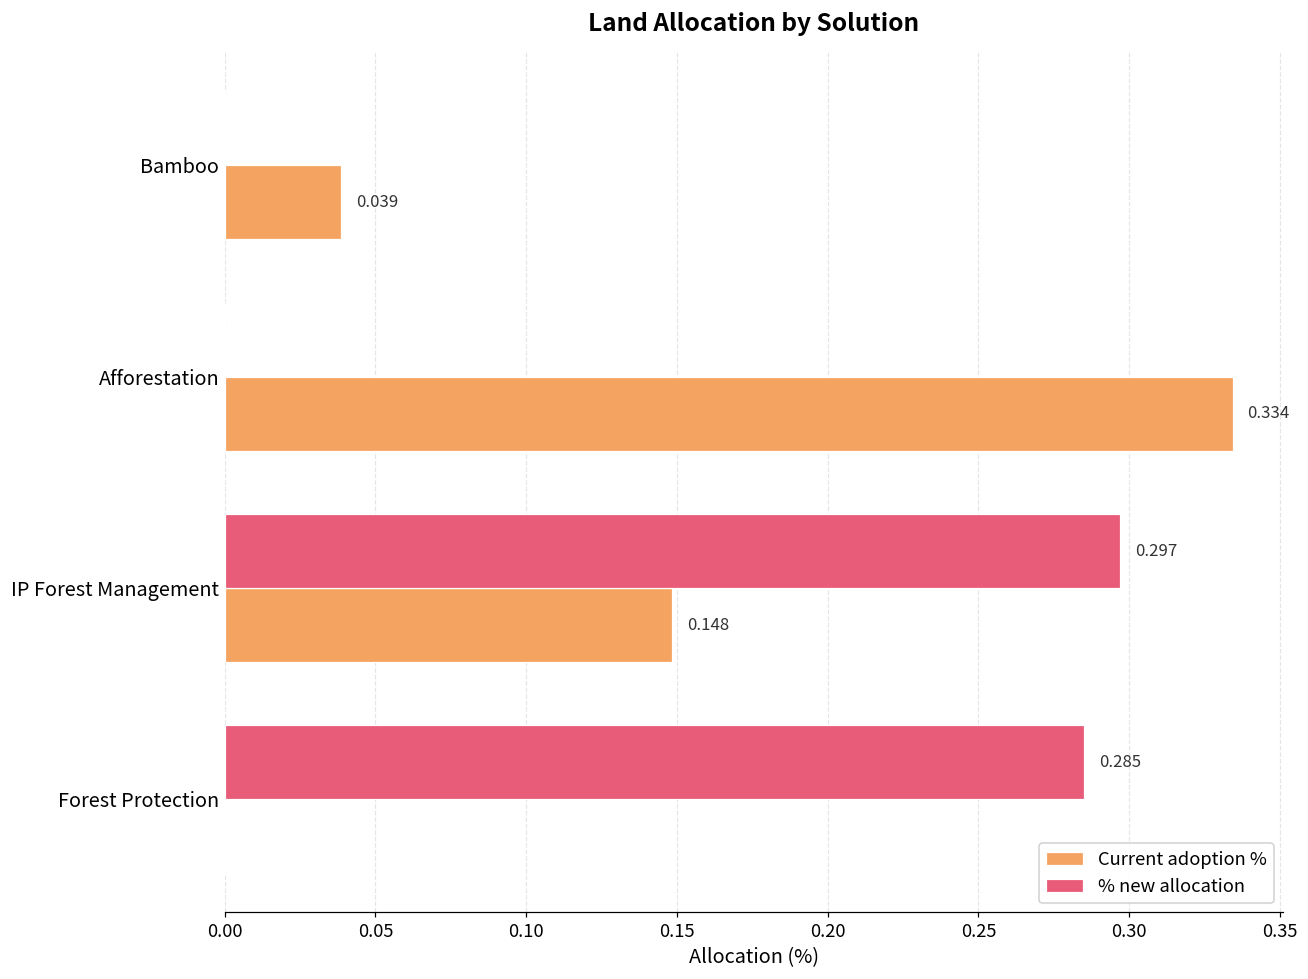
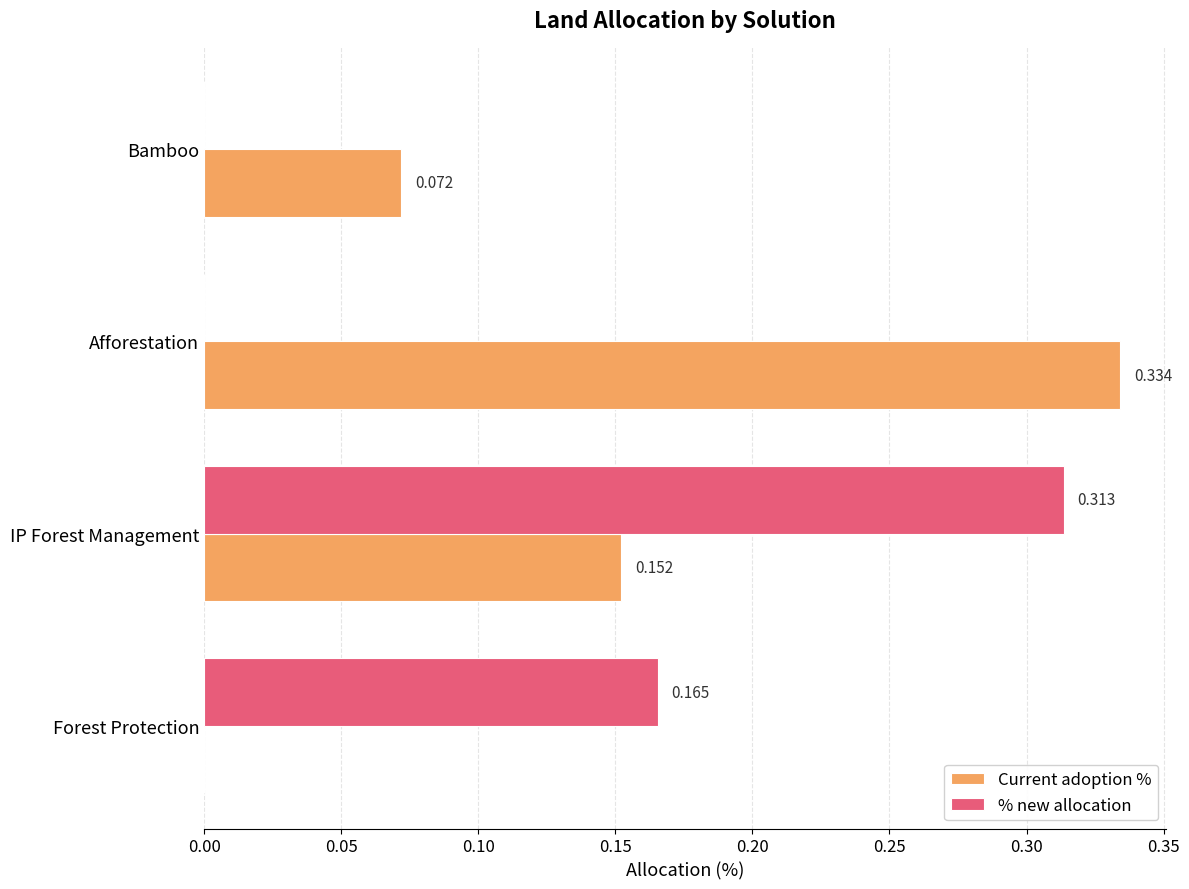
Current adoption %, Bamboo: 0.039 -> 0.072
% new allocation, IP Forest Management: 0.297 -> 0.313
Current adoption %, IP Forest Management: 0.148 -> 0.152
% new allocation, Forest Protection: 0.285 -> 0.165
